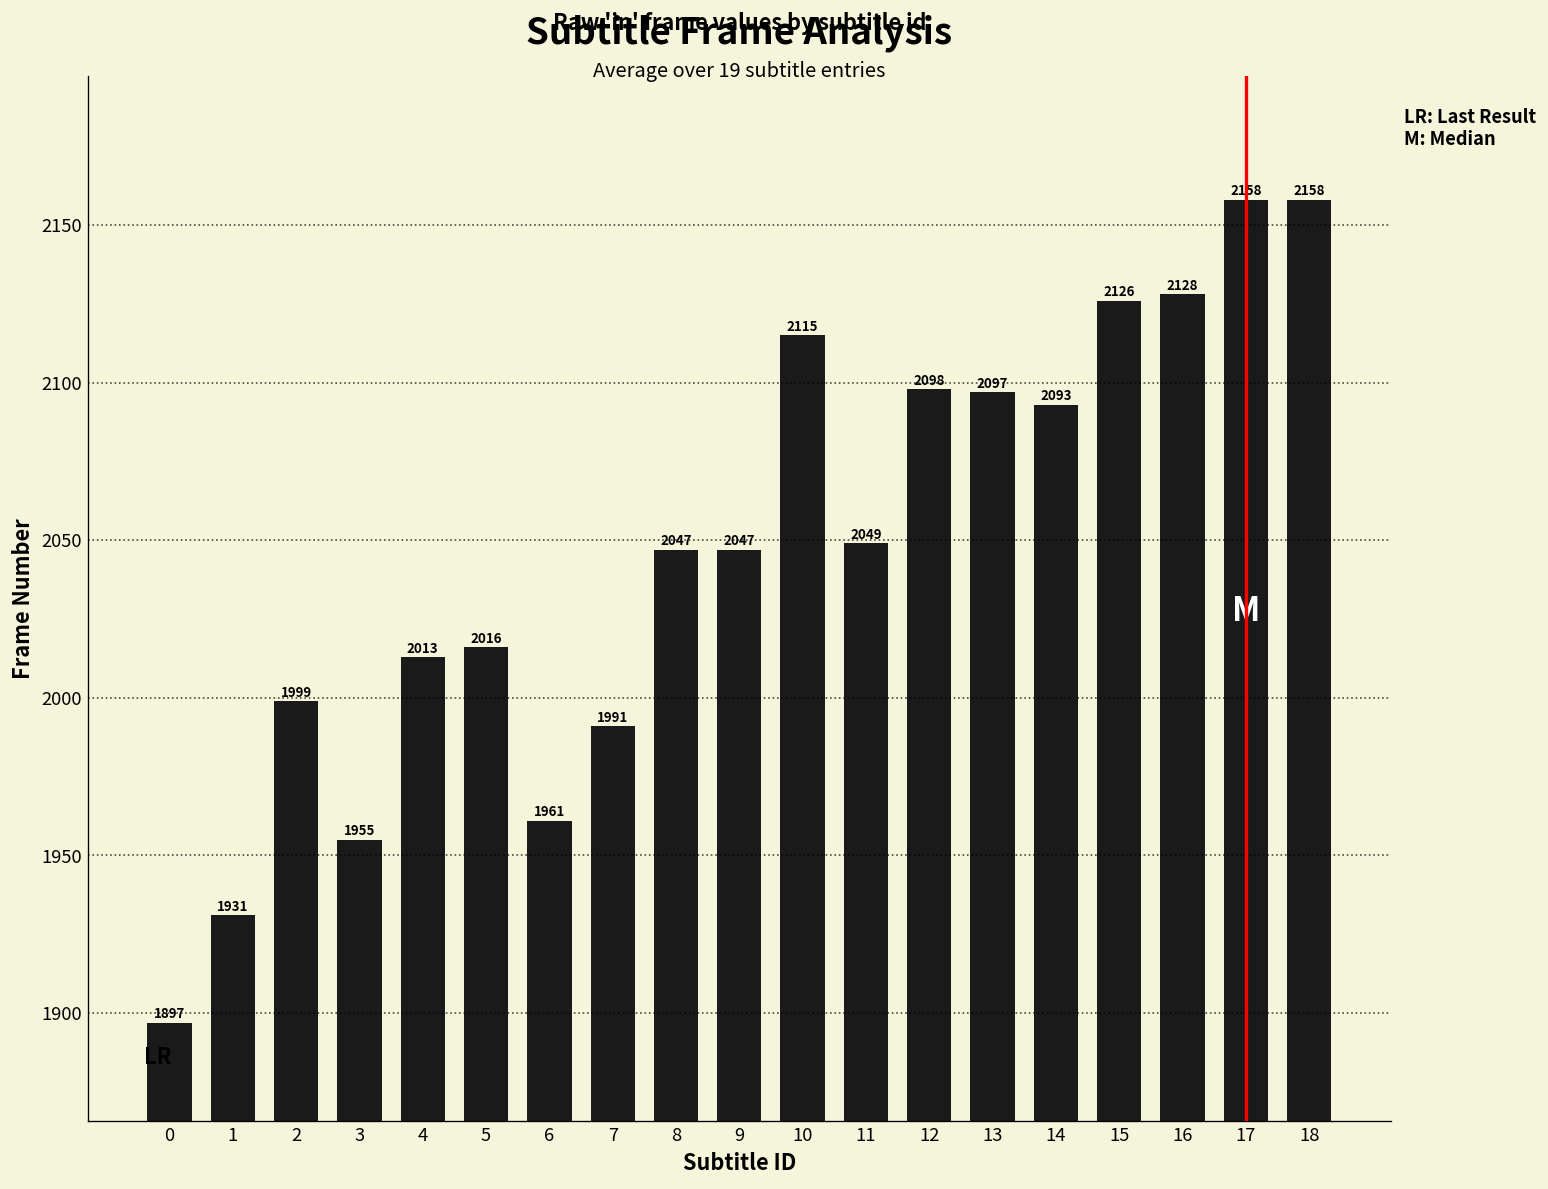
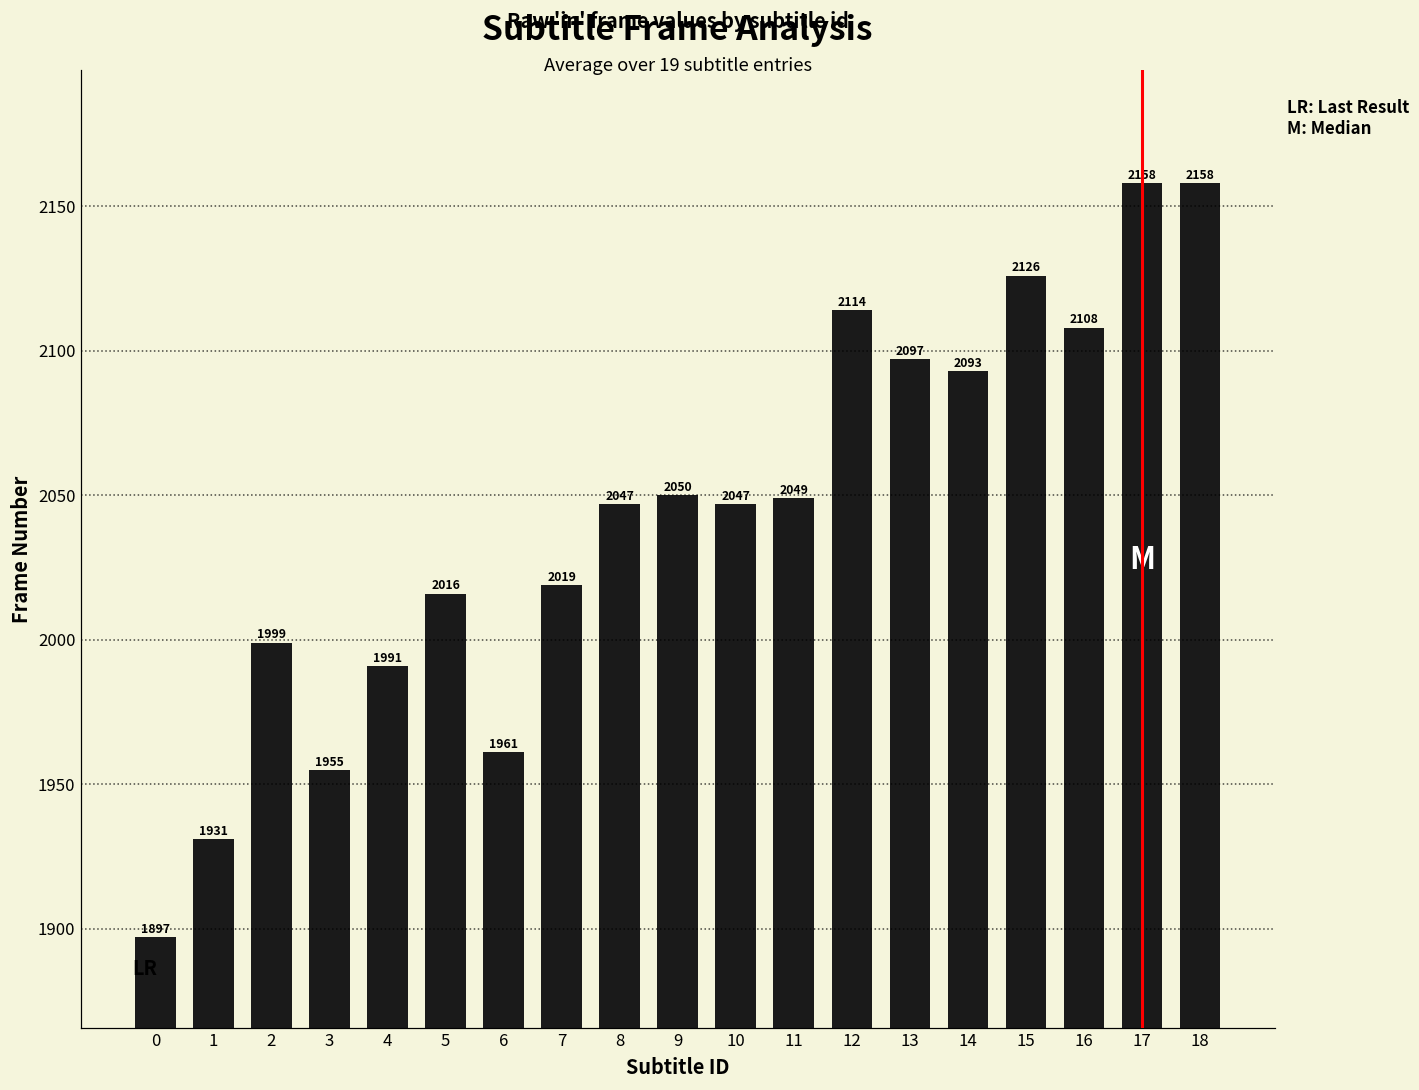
4: 2013 -> 1991
7: 1991 -> 2019
9: 2047 -> 2050
10: 2115 -> 2047
12: 2098 -> 2114
16: 2128 -> 2108
